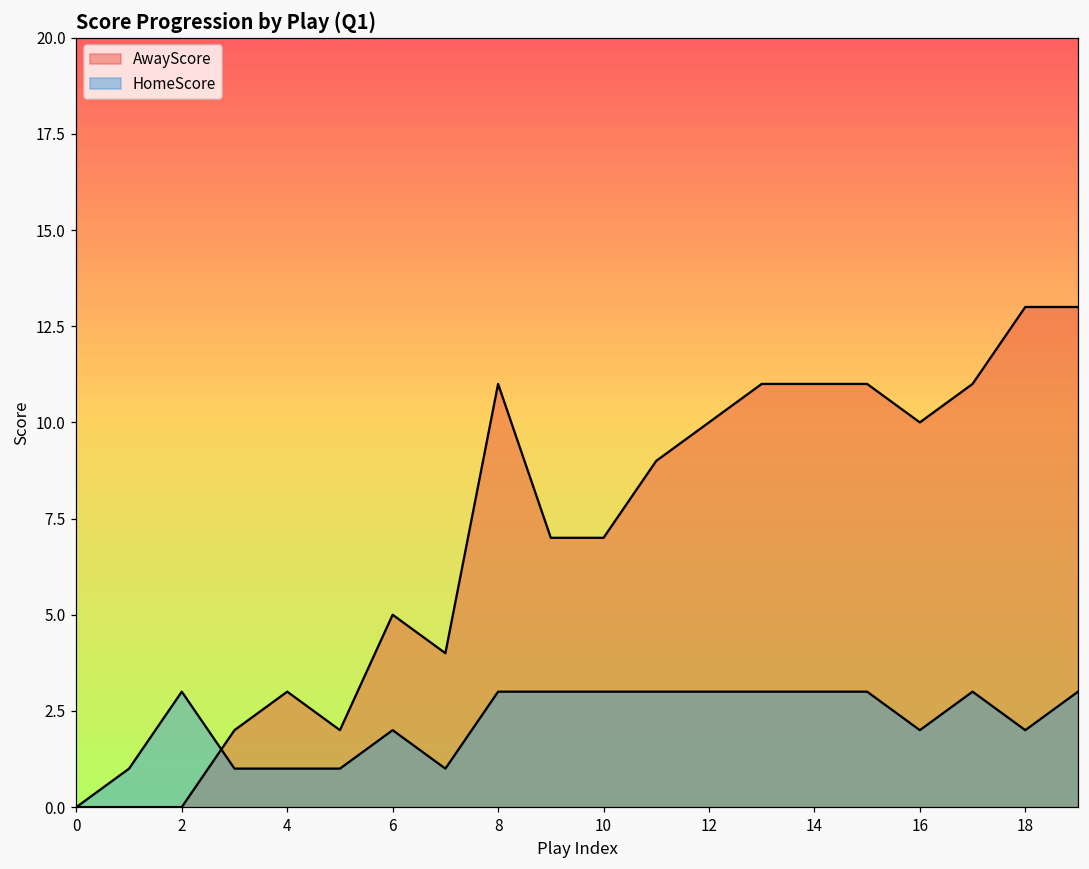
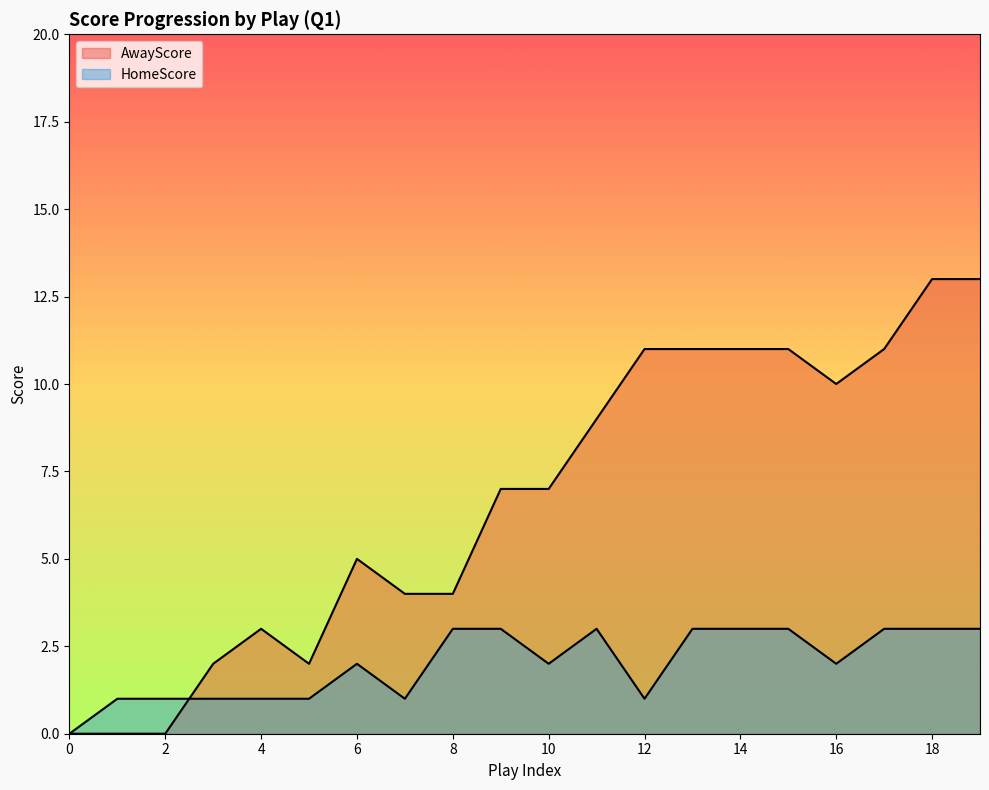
HomeScore, 2: 3 -> 1
AwayScore, 8: 11 -> 4
HomeScore, 10: 3 -> 2
AwayScore, 12: 10 -> 11
HomeScore, 12: 3 -> 1
HomeScore, 18: 2 -> 3
